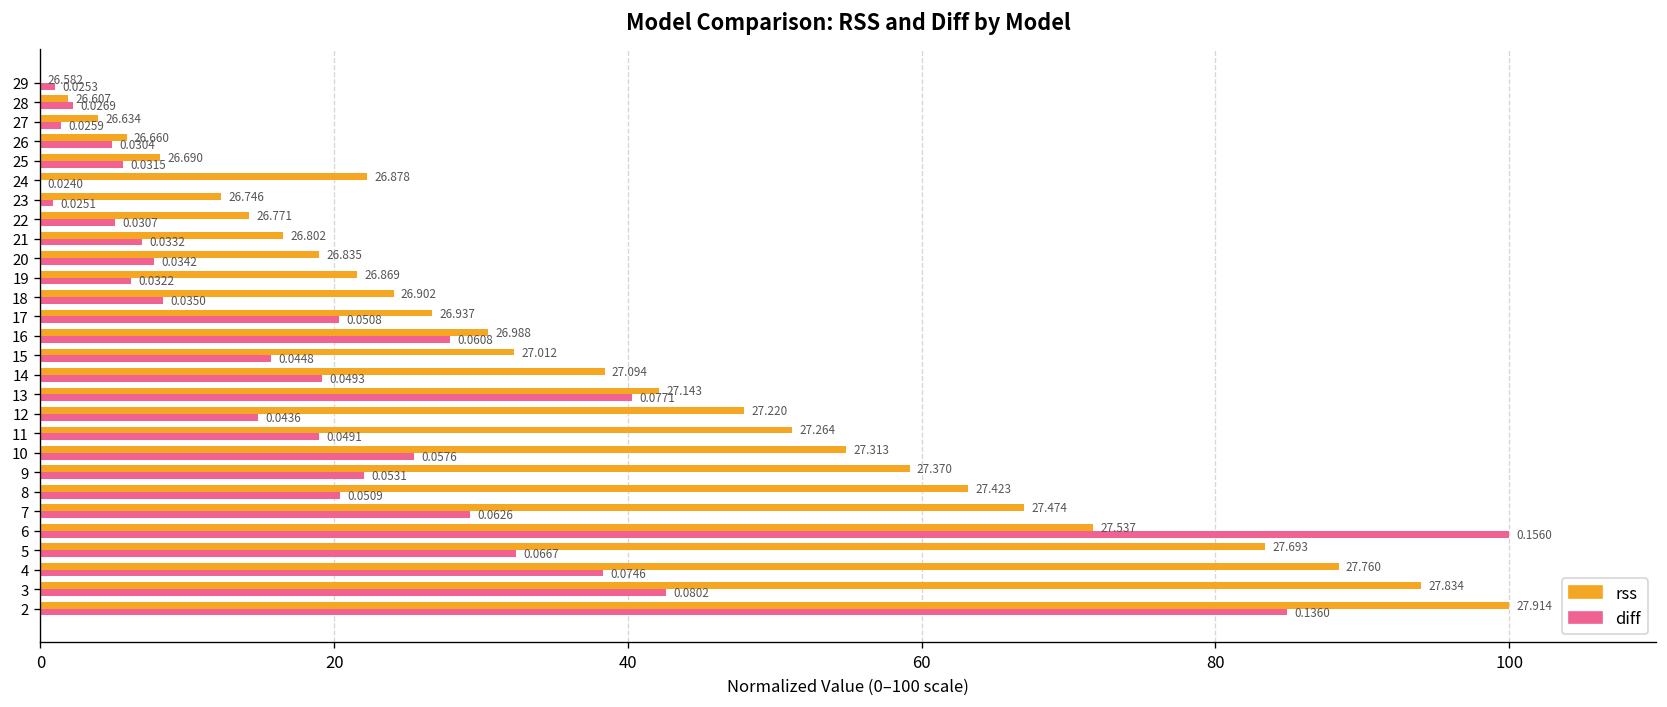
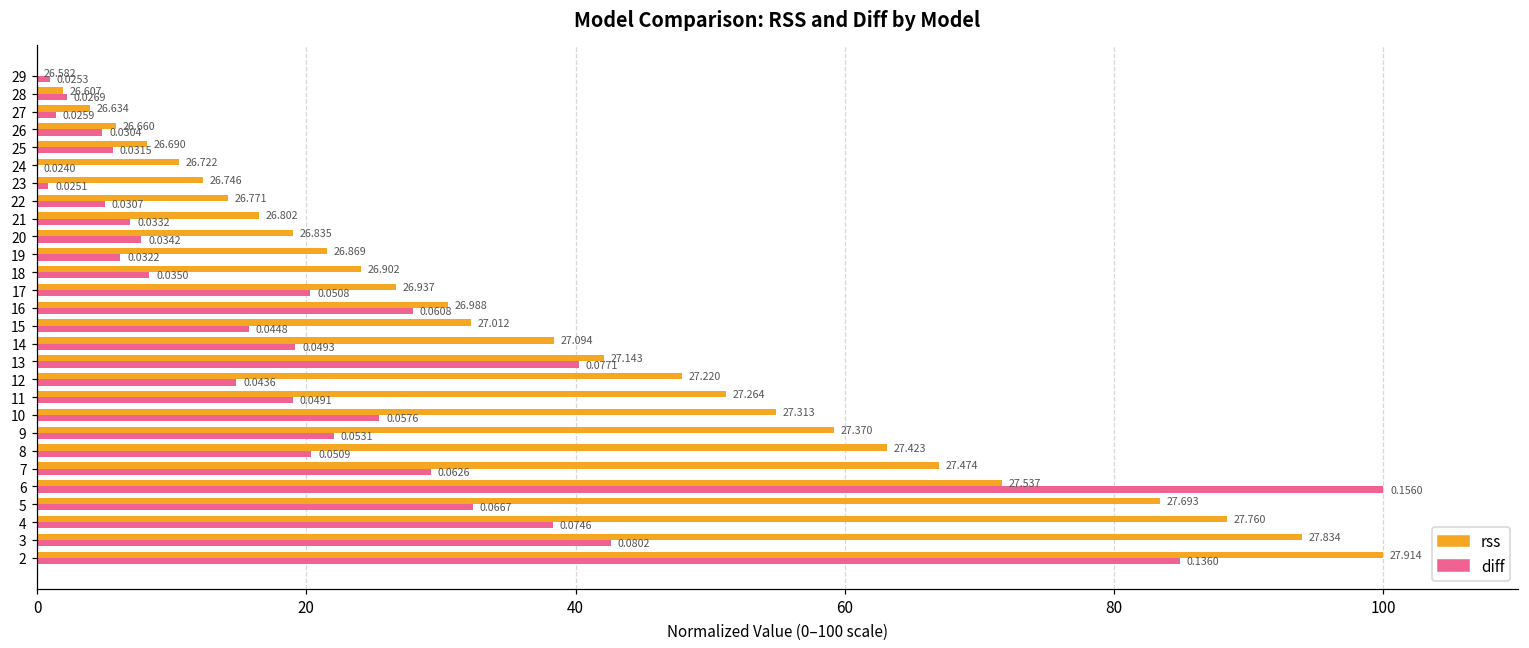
rss, 24: 26.878 -> 26.722
